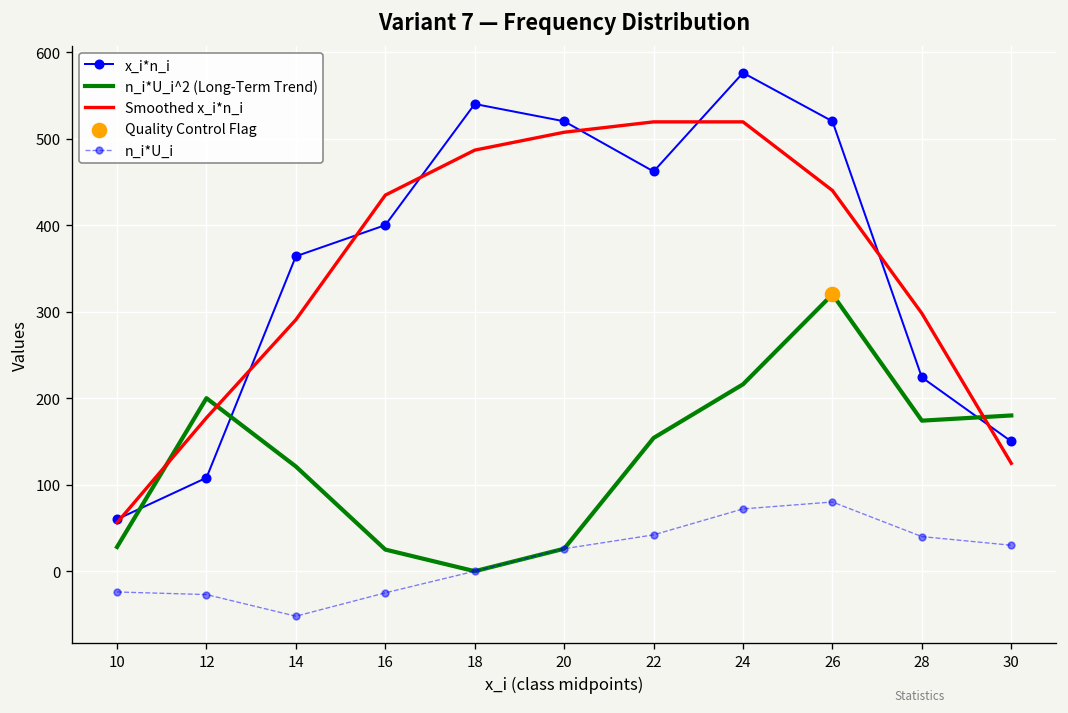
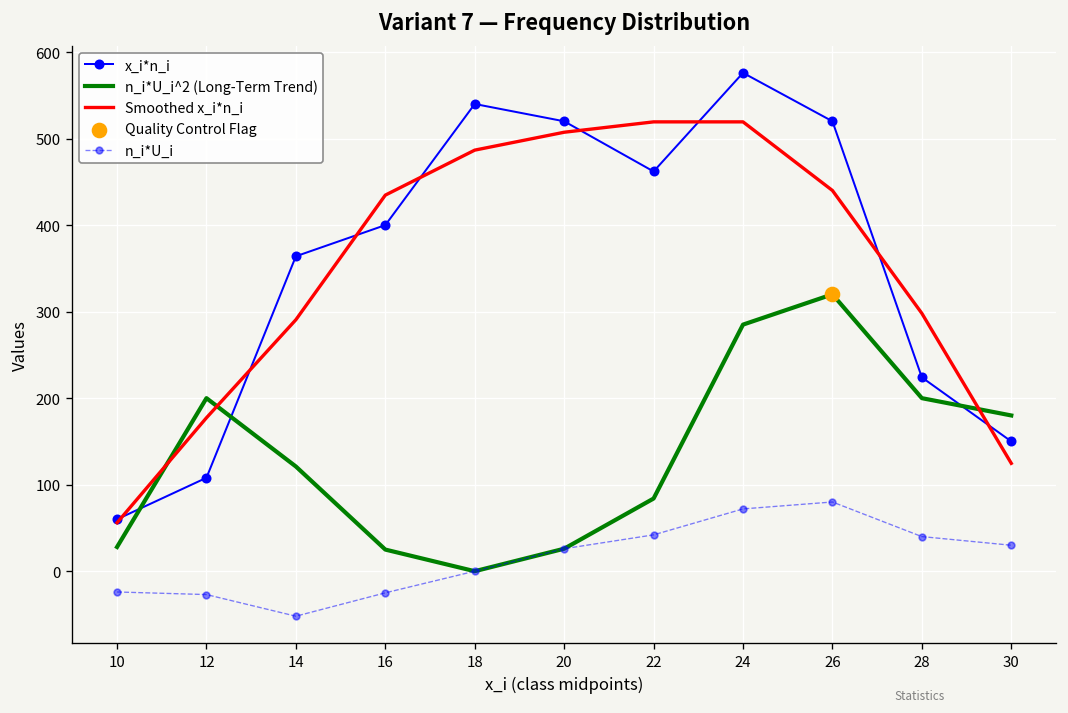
n_i*U_i^2 (Long-Term Trend), 22: 150 -> 80
n_i*U_i^2 (Long-Term Trend), 24: 220 -> 290
n_i*U_i^2 (Long-Term Trend), 28: 170 -> 200
